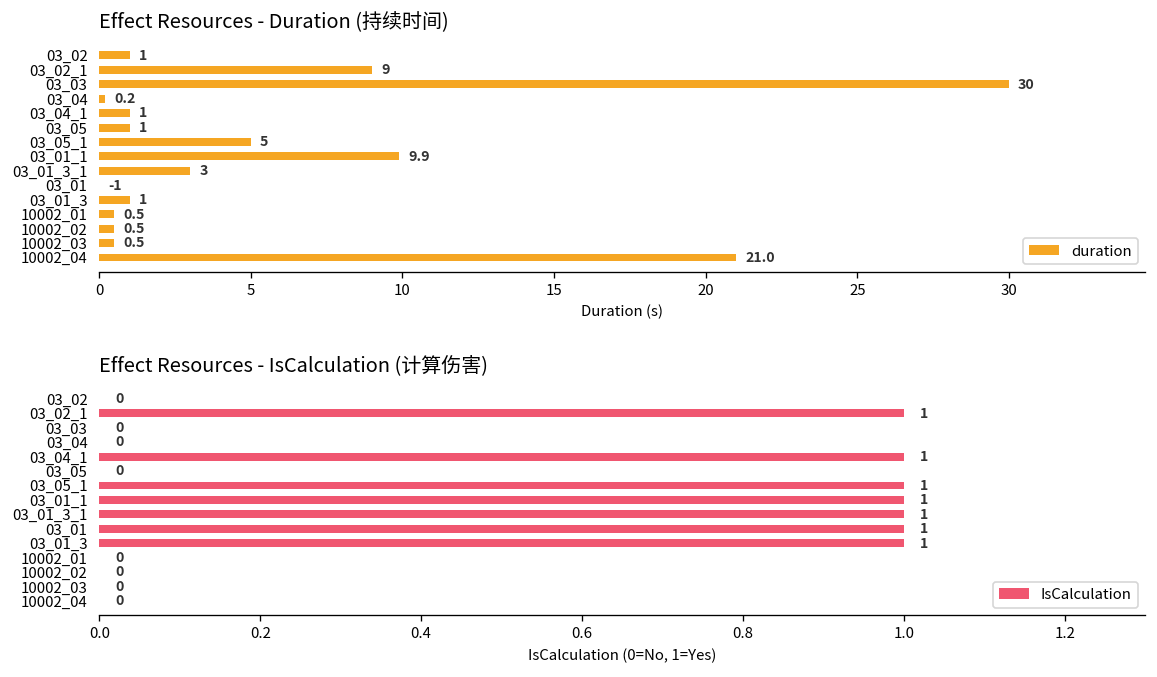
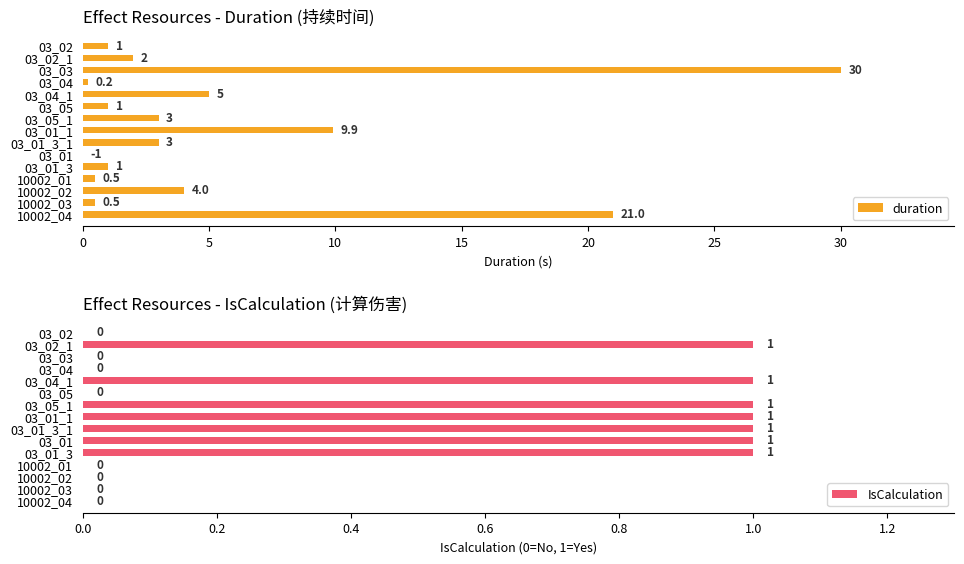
Effect Resources - Duration (持续时间), 03_02_1: 9 -> 2
Effect Resources - Duration (持续时间), 03_04_1: 1 -> 5
Effect Resources - Duration (持续时间), 03_05_1: 5 -> 3
Effect Resources - Duration (持续时间), 10002_02: 0.5 -> 4.0
